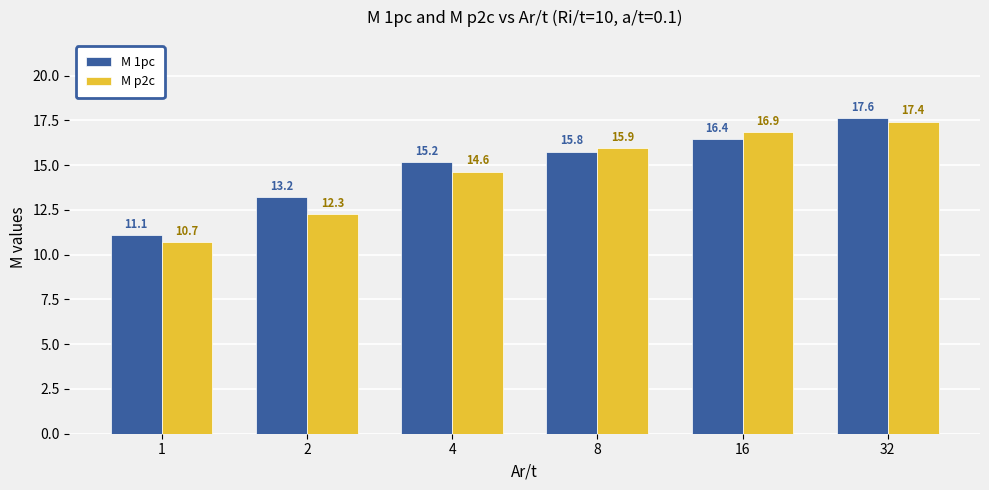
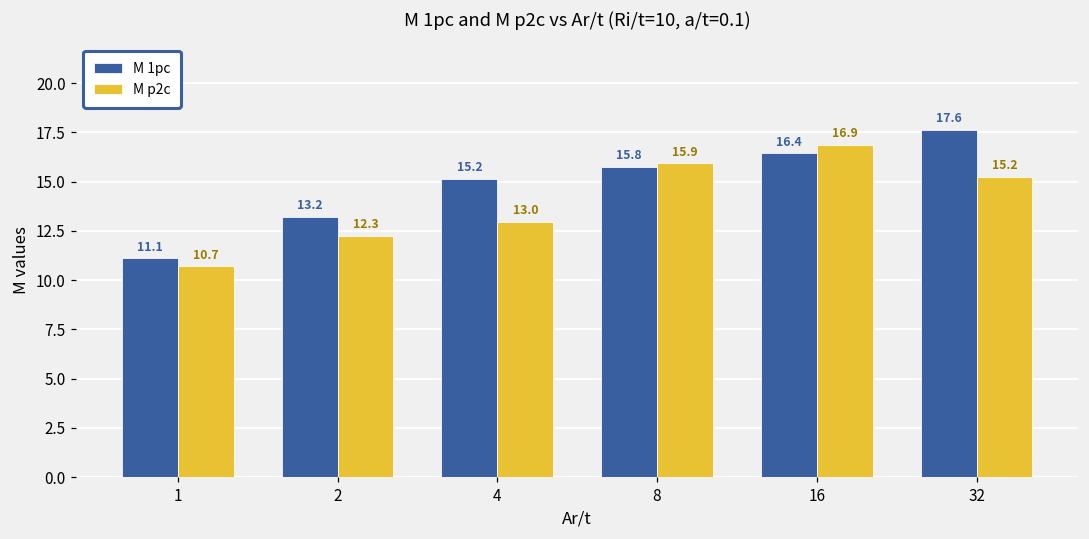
M p2c, 4: 14.6 -> 13.0
M p2c, 32: 17.4 -> 15.2
